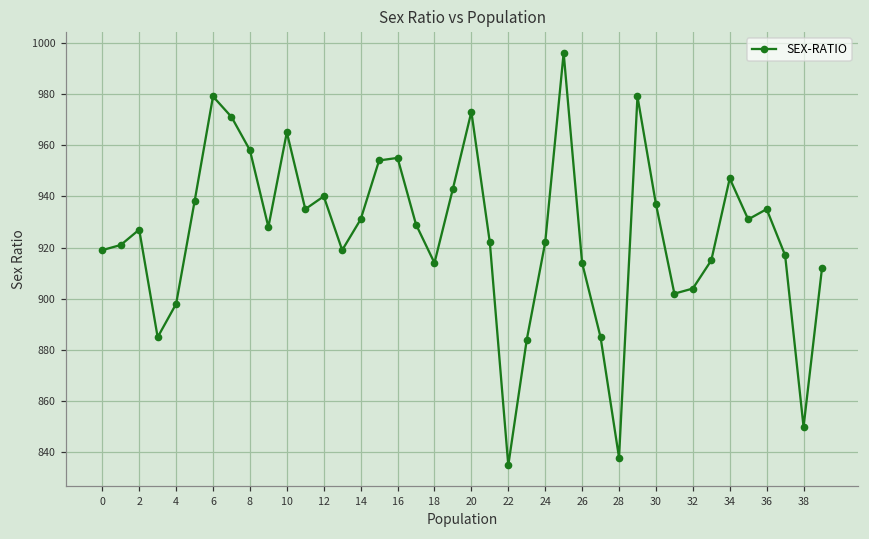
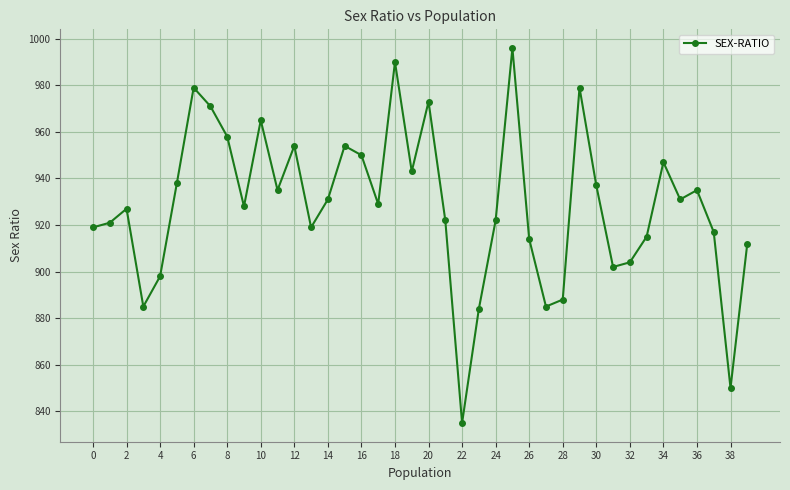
12: 940 -> 954
16: 955 -> 950
18: 914 -> 990
28: 838 -> 888
